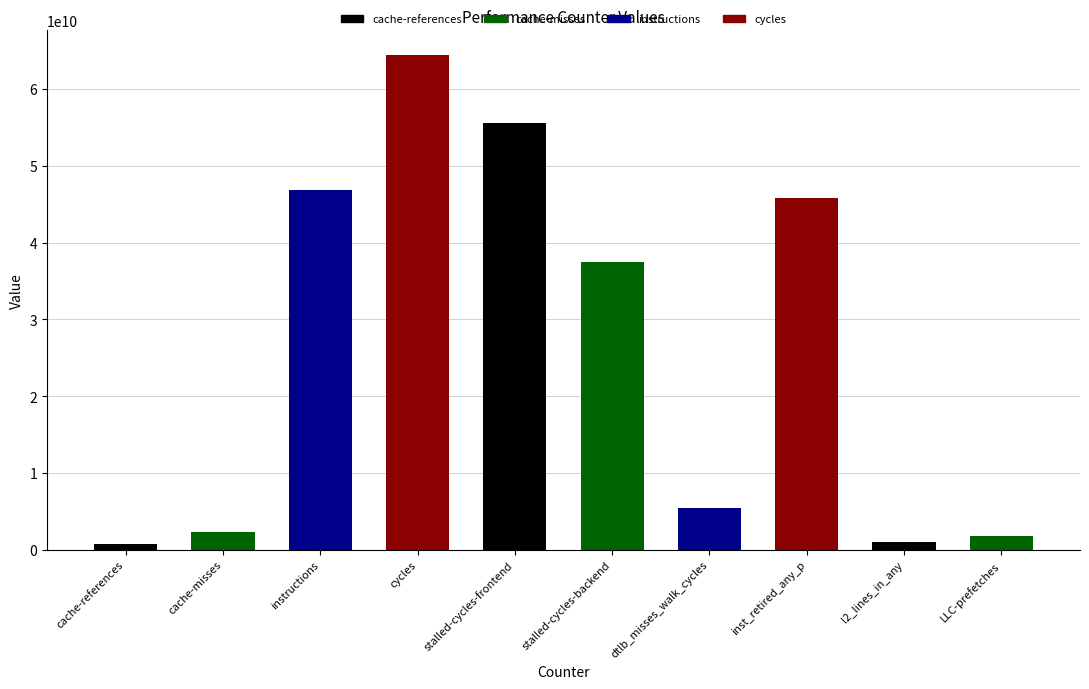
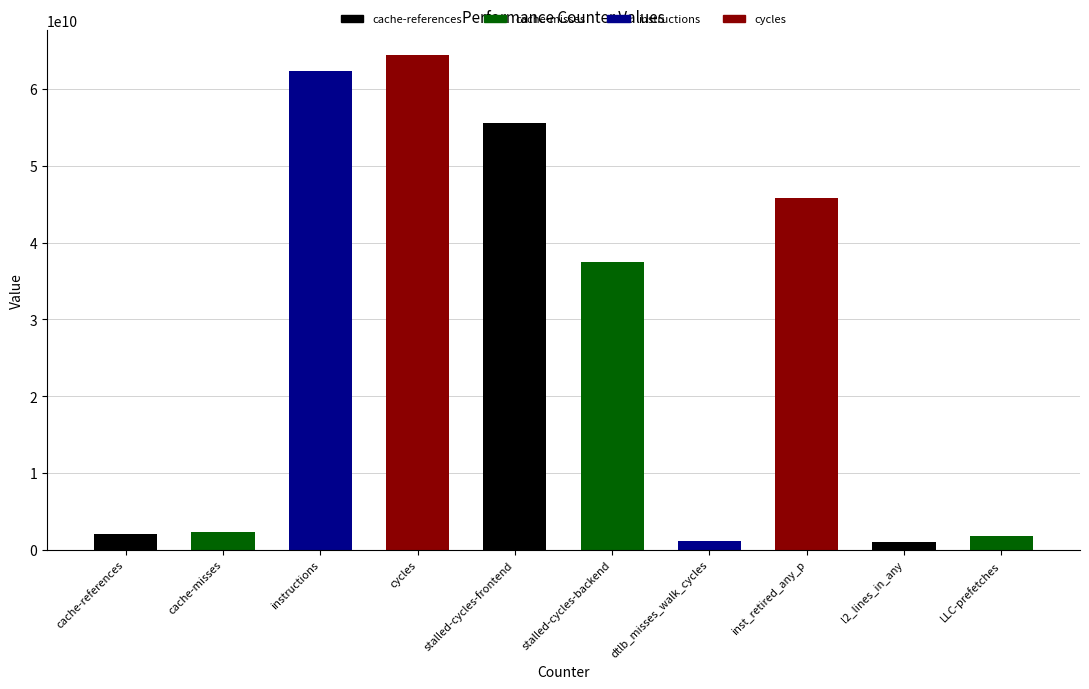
cache-references: 1000000000 -> 2000000000
instructions: 47000000000 -> 62000000000
dtlb_misses_walk_cycles: 5000000000 -> 1000000000
